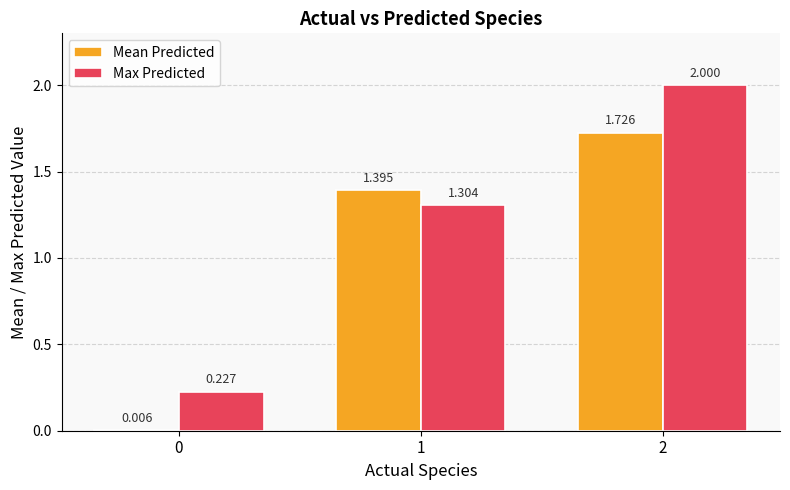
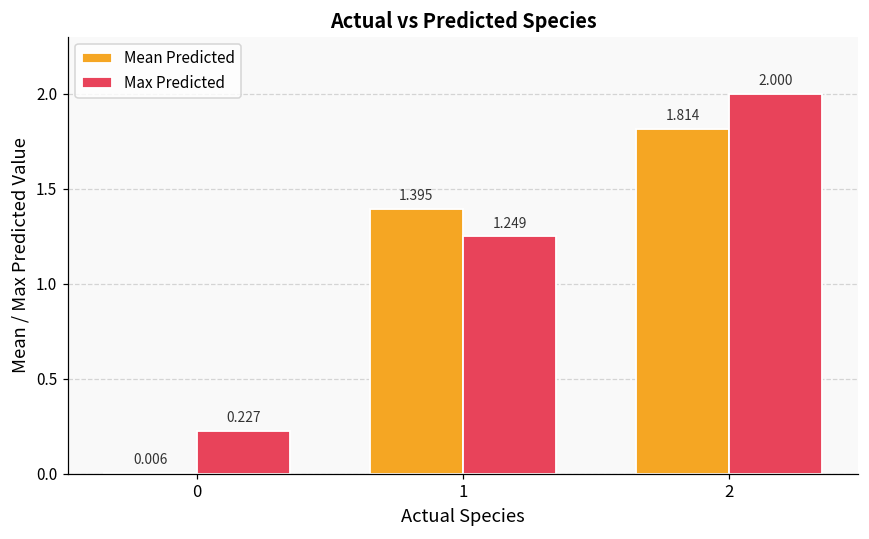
Max Predicted, 1: 1.304 -> 1.249
Mean Predicted, 2: 1.726 -> 1.814
